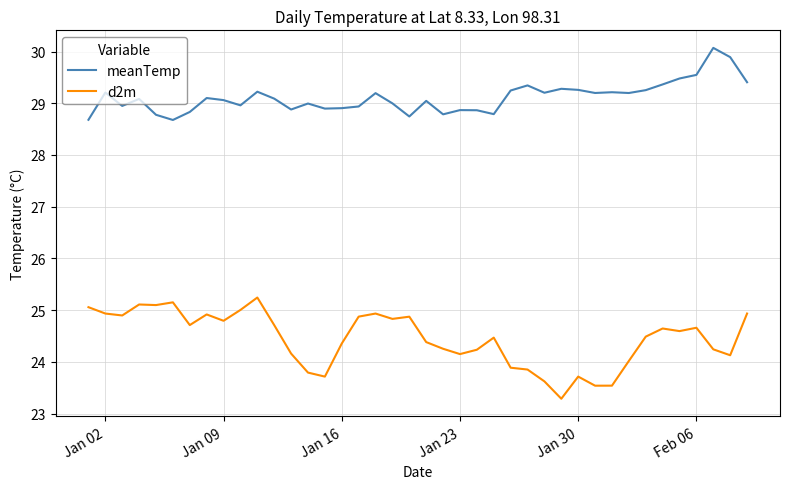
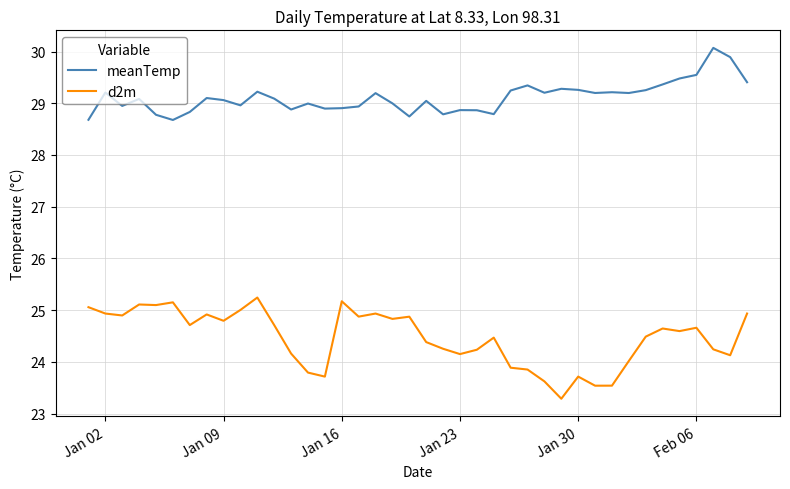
d2m, Jan 16: 24.4 -> 25.2
